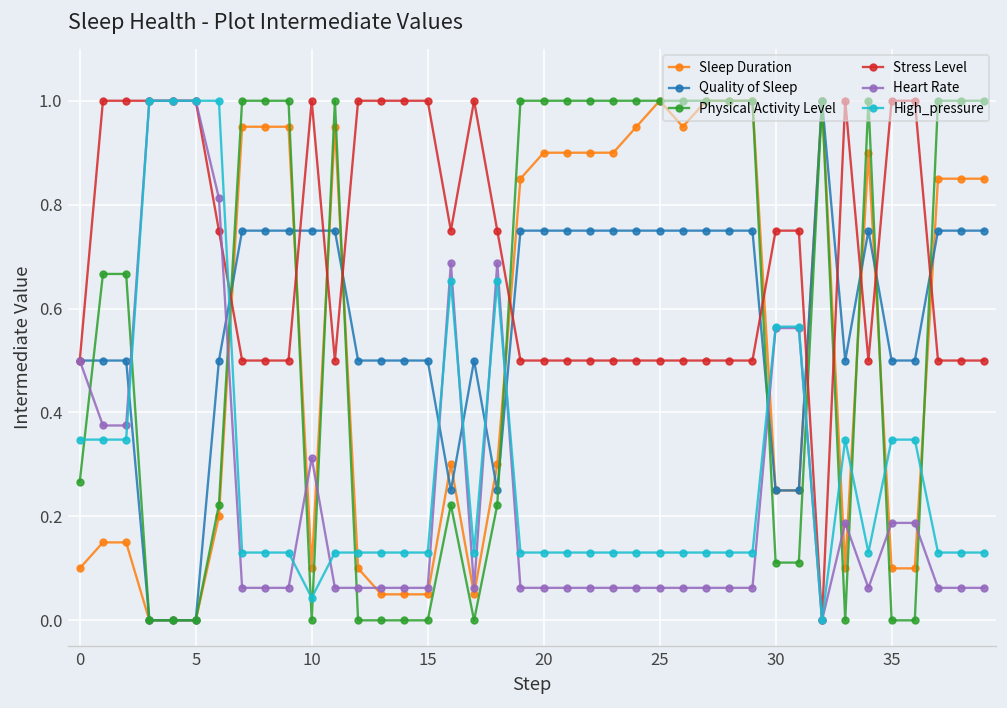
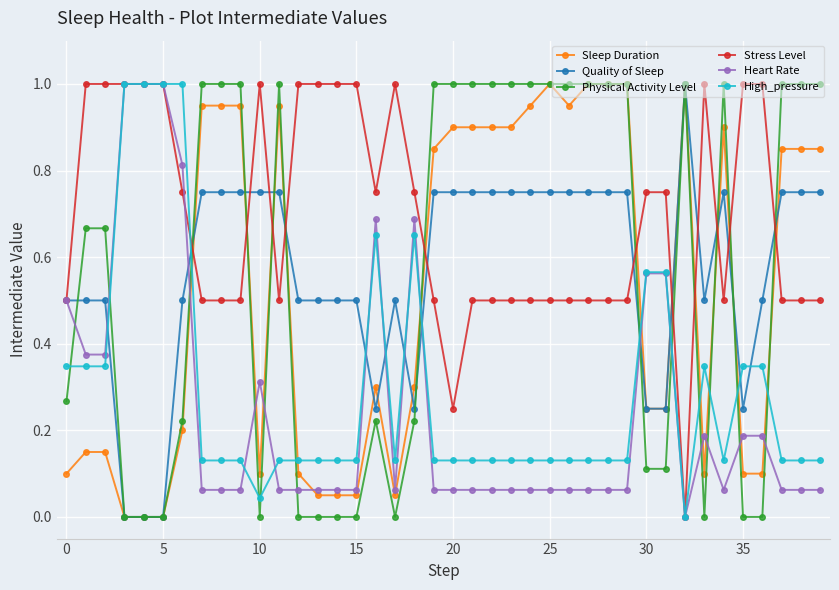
Stress Level, 20: 0.50 -> 0.25
Quality of Sleep, 35: 0.50 -> 0.25
